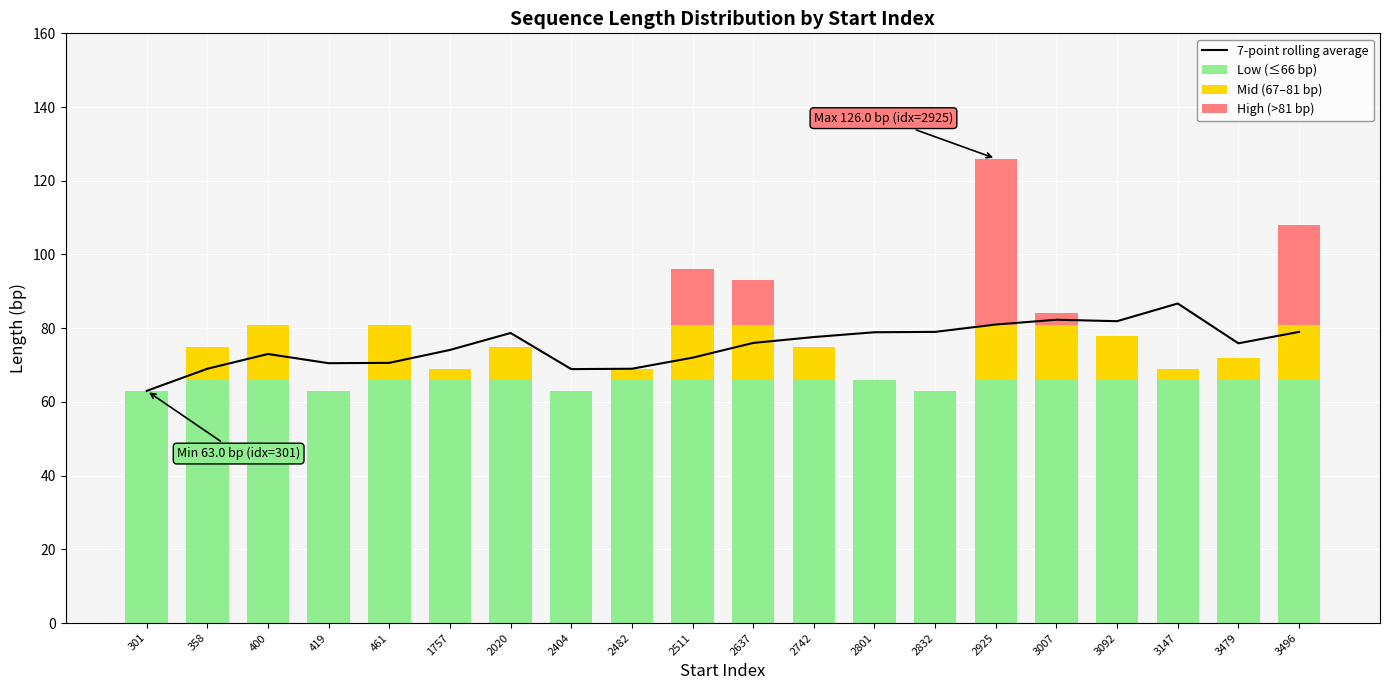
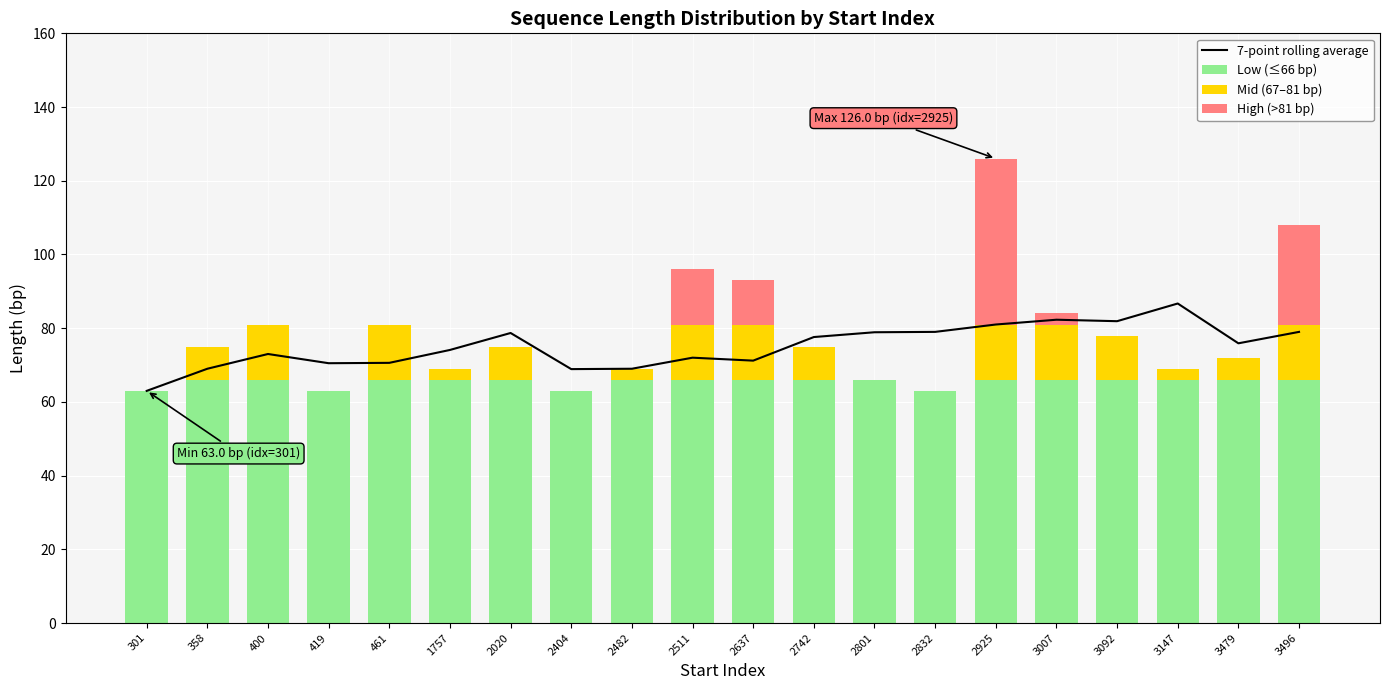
7-point rolling average, 2637: 76 -> 71
